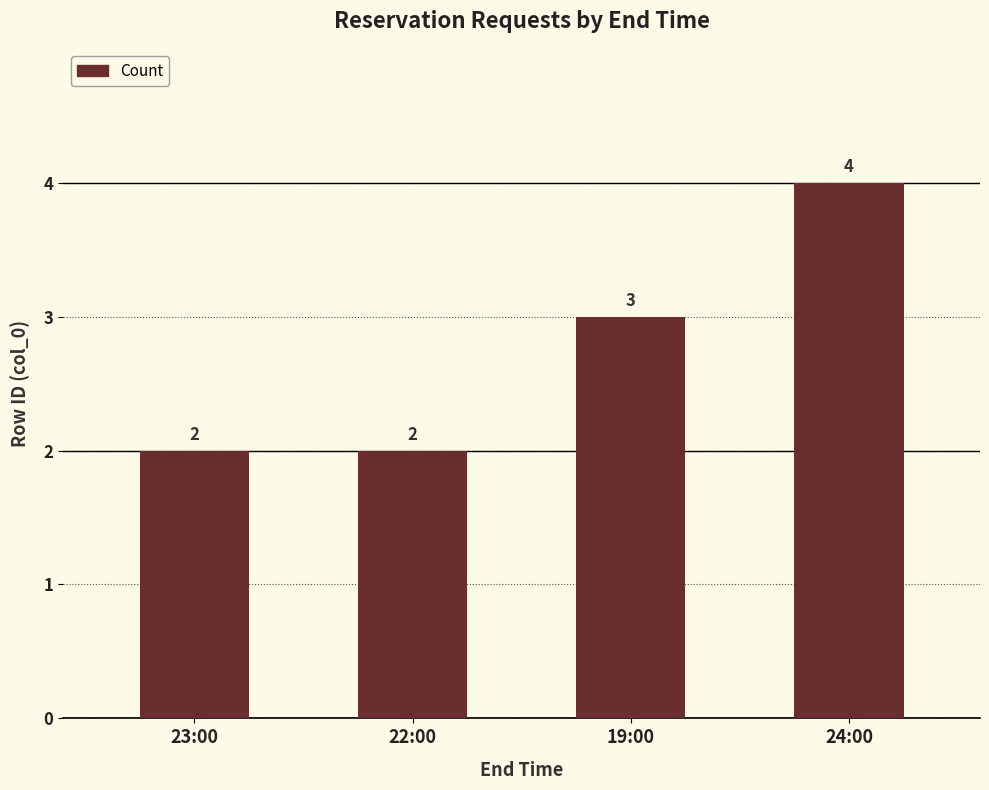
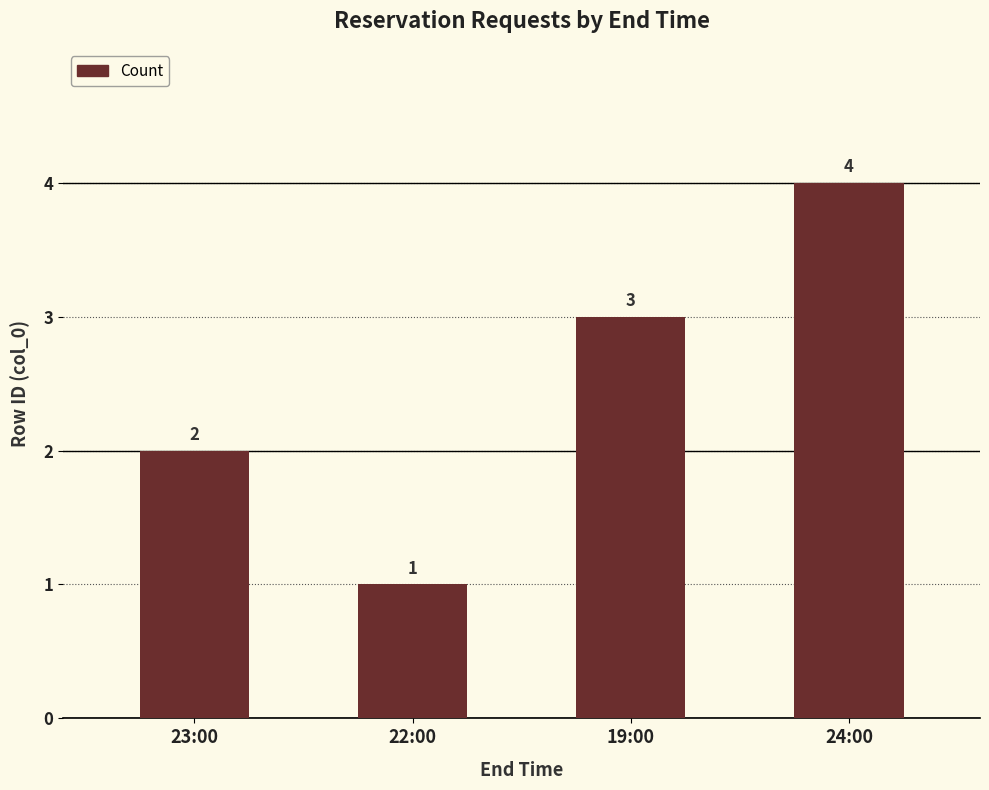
22:00: 2 -> 1
